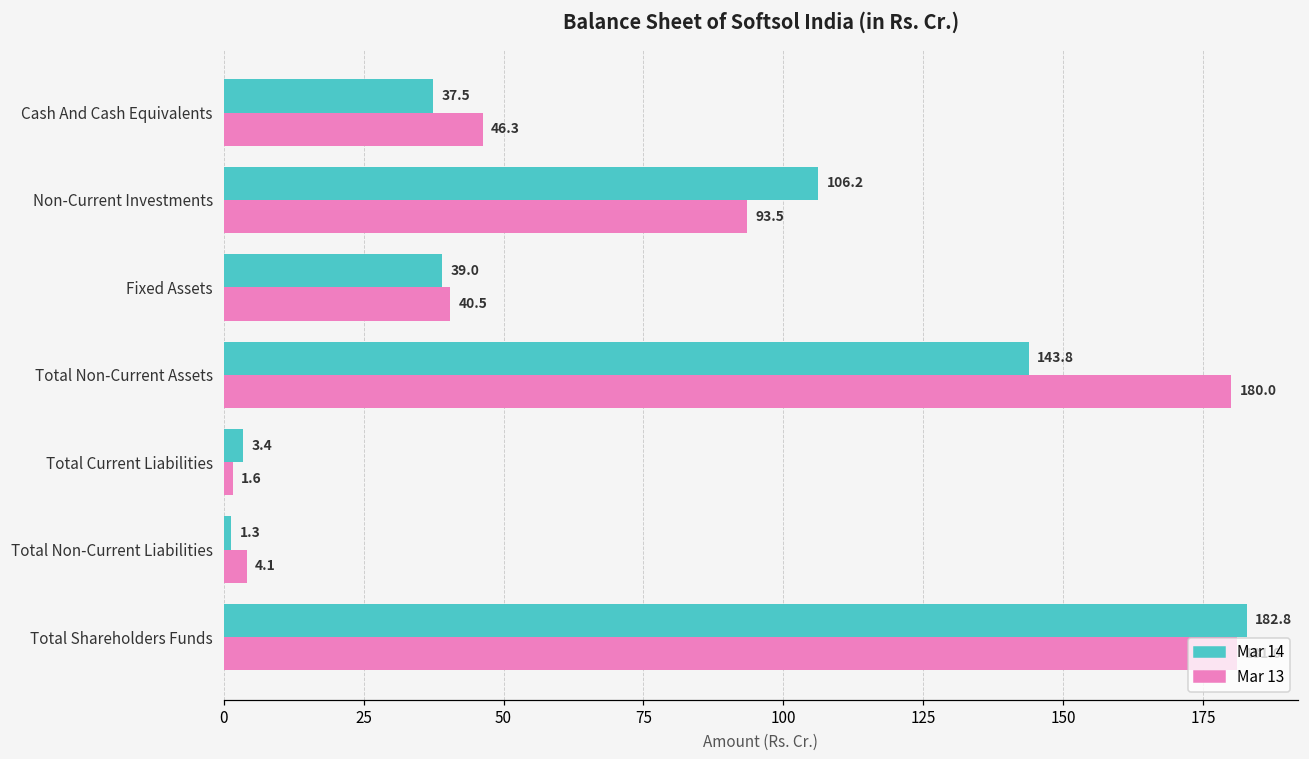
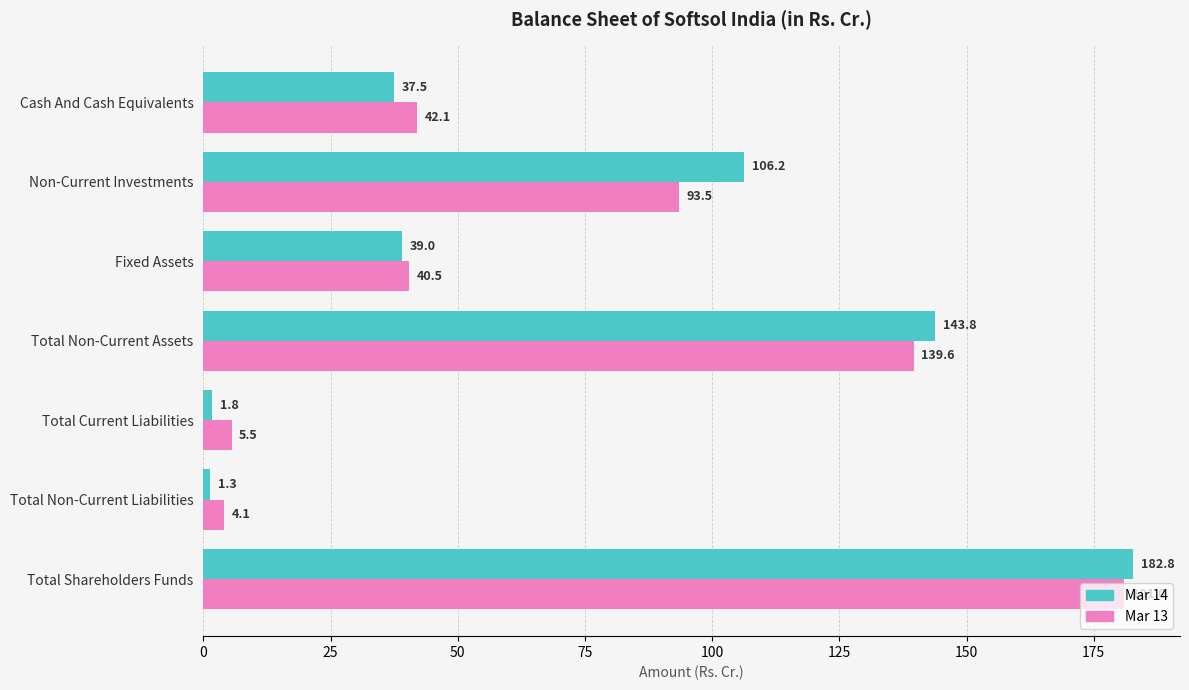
Mar 13, Cash And Cash Equivalents: 46.3 -> 42.1
Mar 13, Total Non-Current Assets: 180.0 -> 139.6
Mar 14, Total Current Liabilities: 3.4 -> 1.8
Mar 13, Total Current Liabilities: 1.6 -> 5.5
